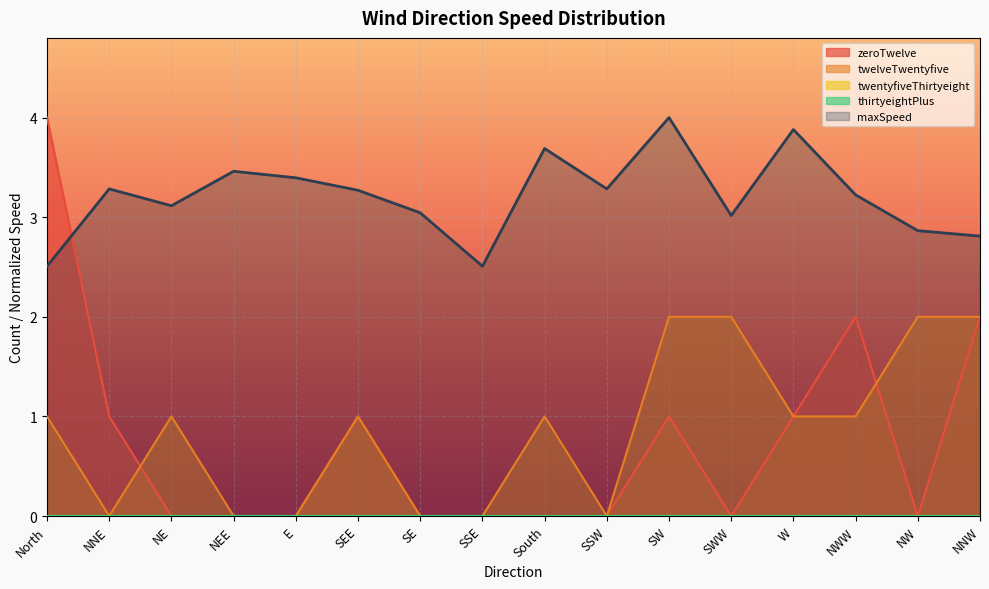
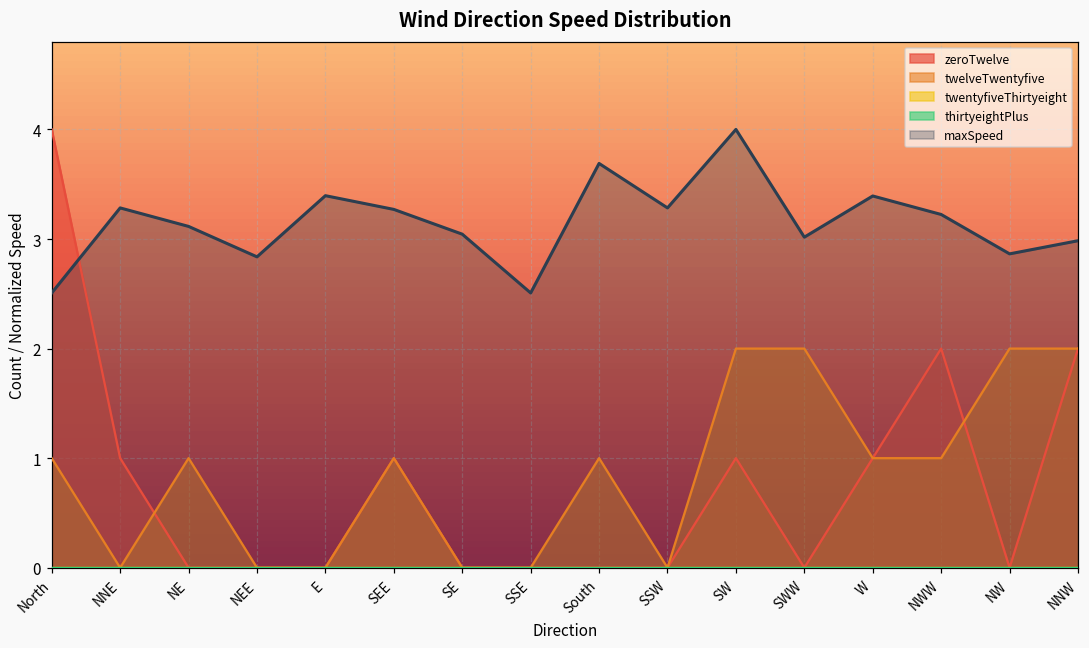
maxSpeed, NEE: 3.5 -> 2.8
maxSpeed, W: 3.9 -> 3.4
maxSpeed, NNW: 2.8 -> 3.0
